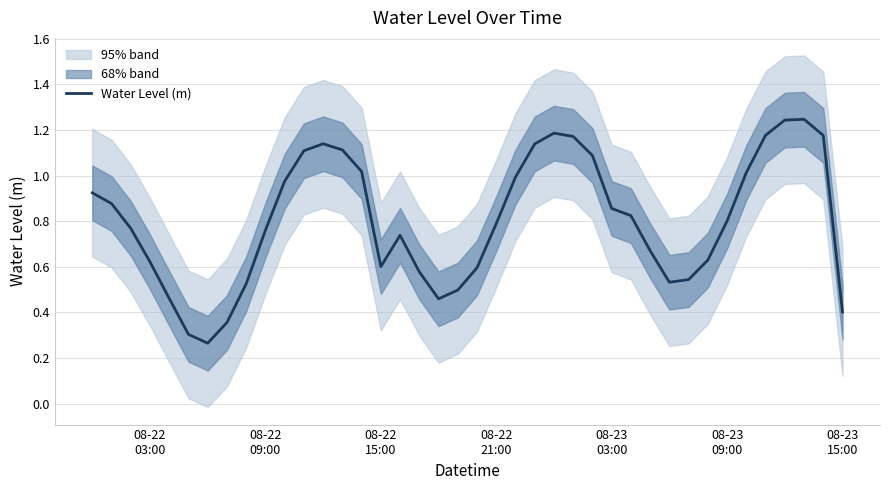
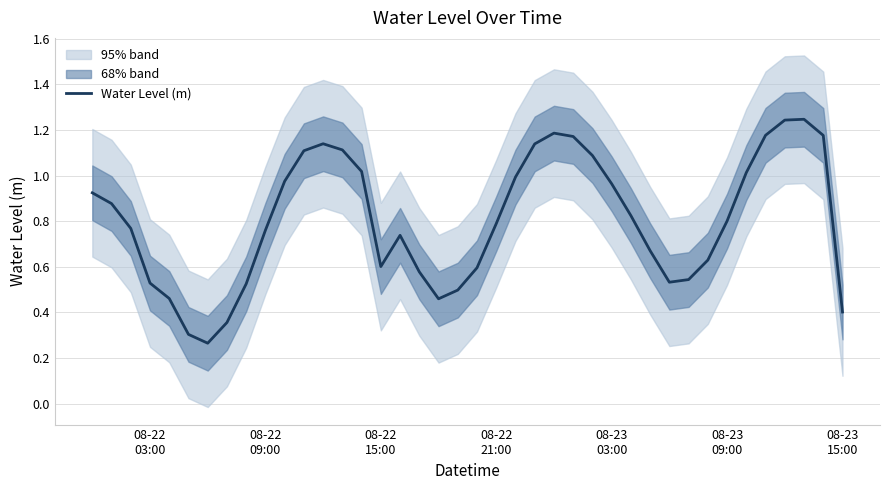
Water Level (m), 08-22 03:00: 0.62 -> 0.53
Water Level (m), 08-23 03:00: 0.86 -> 0.96
